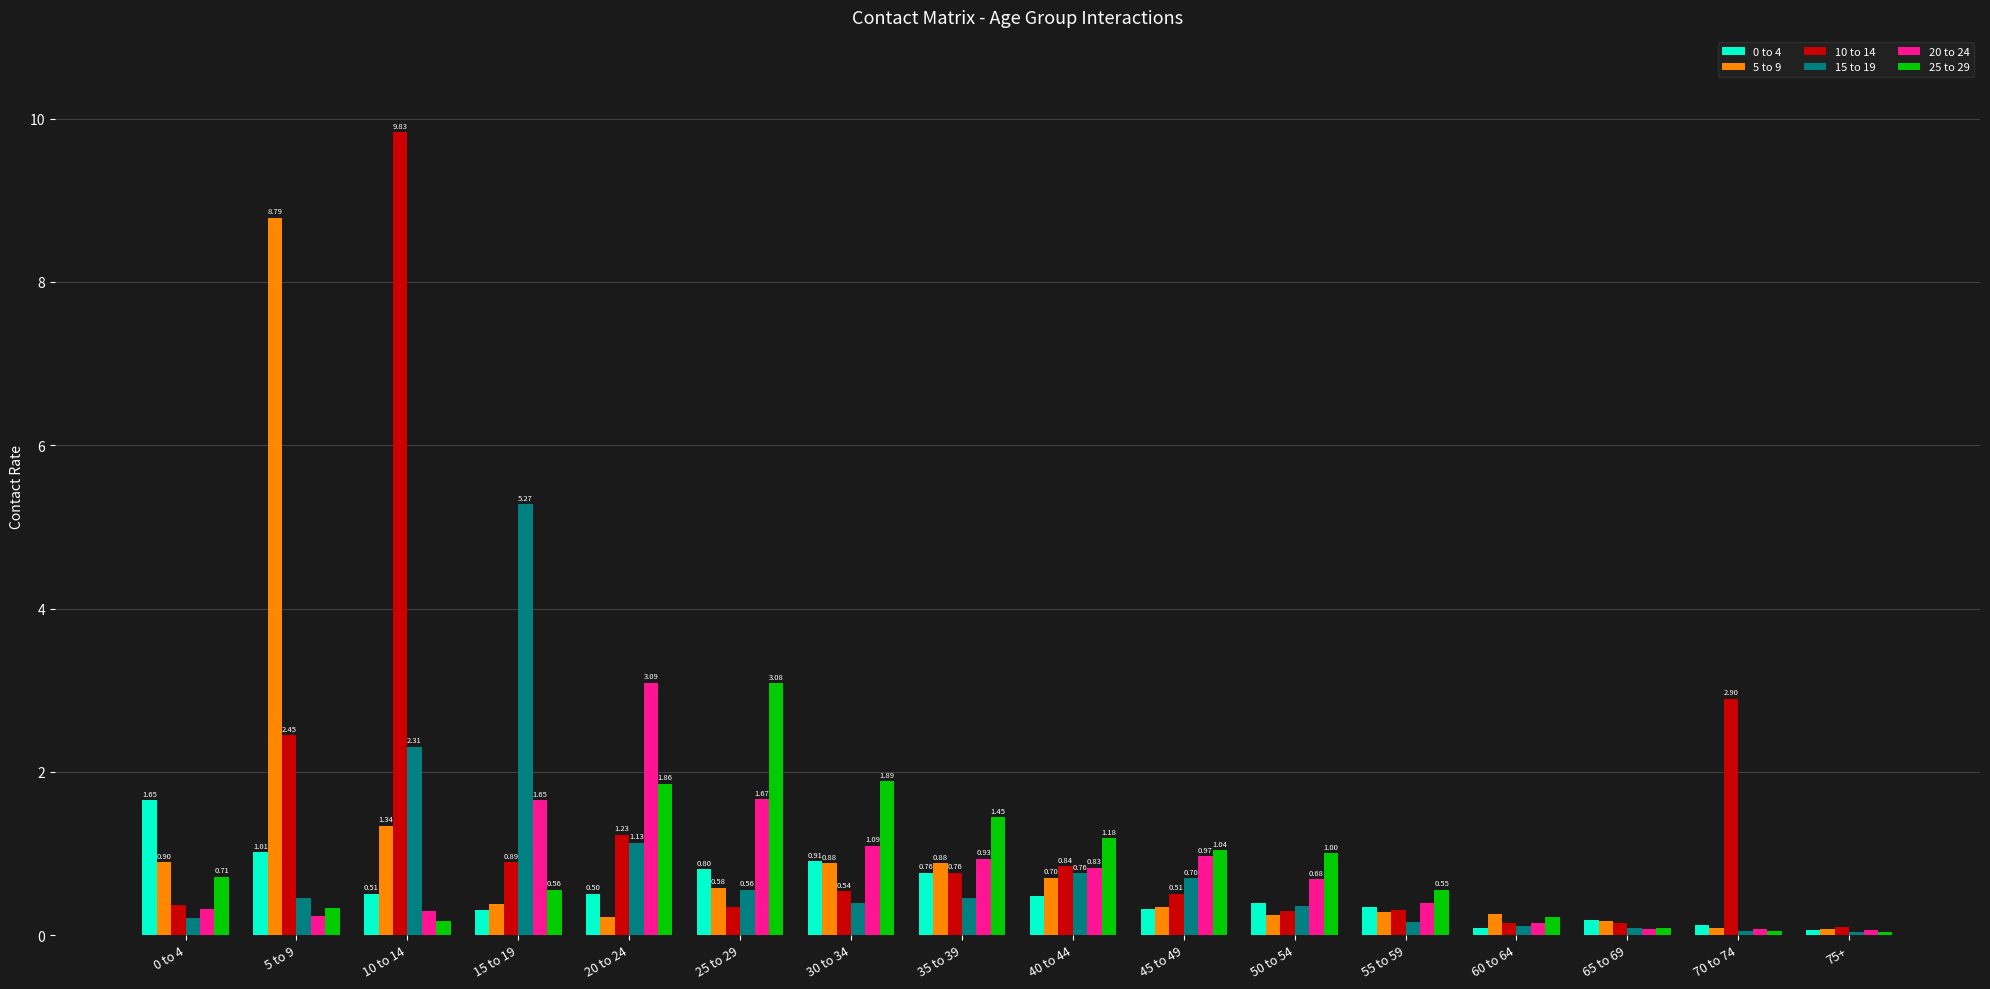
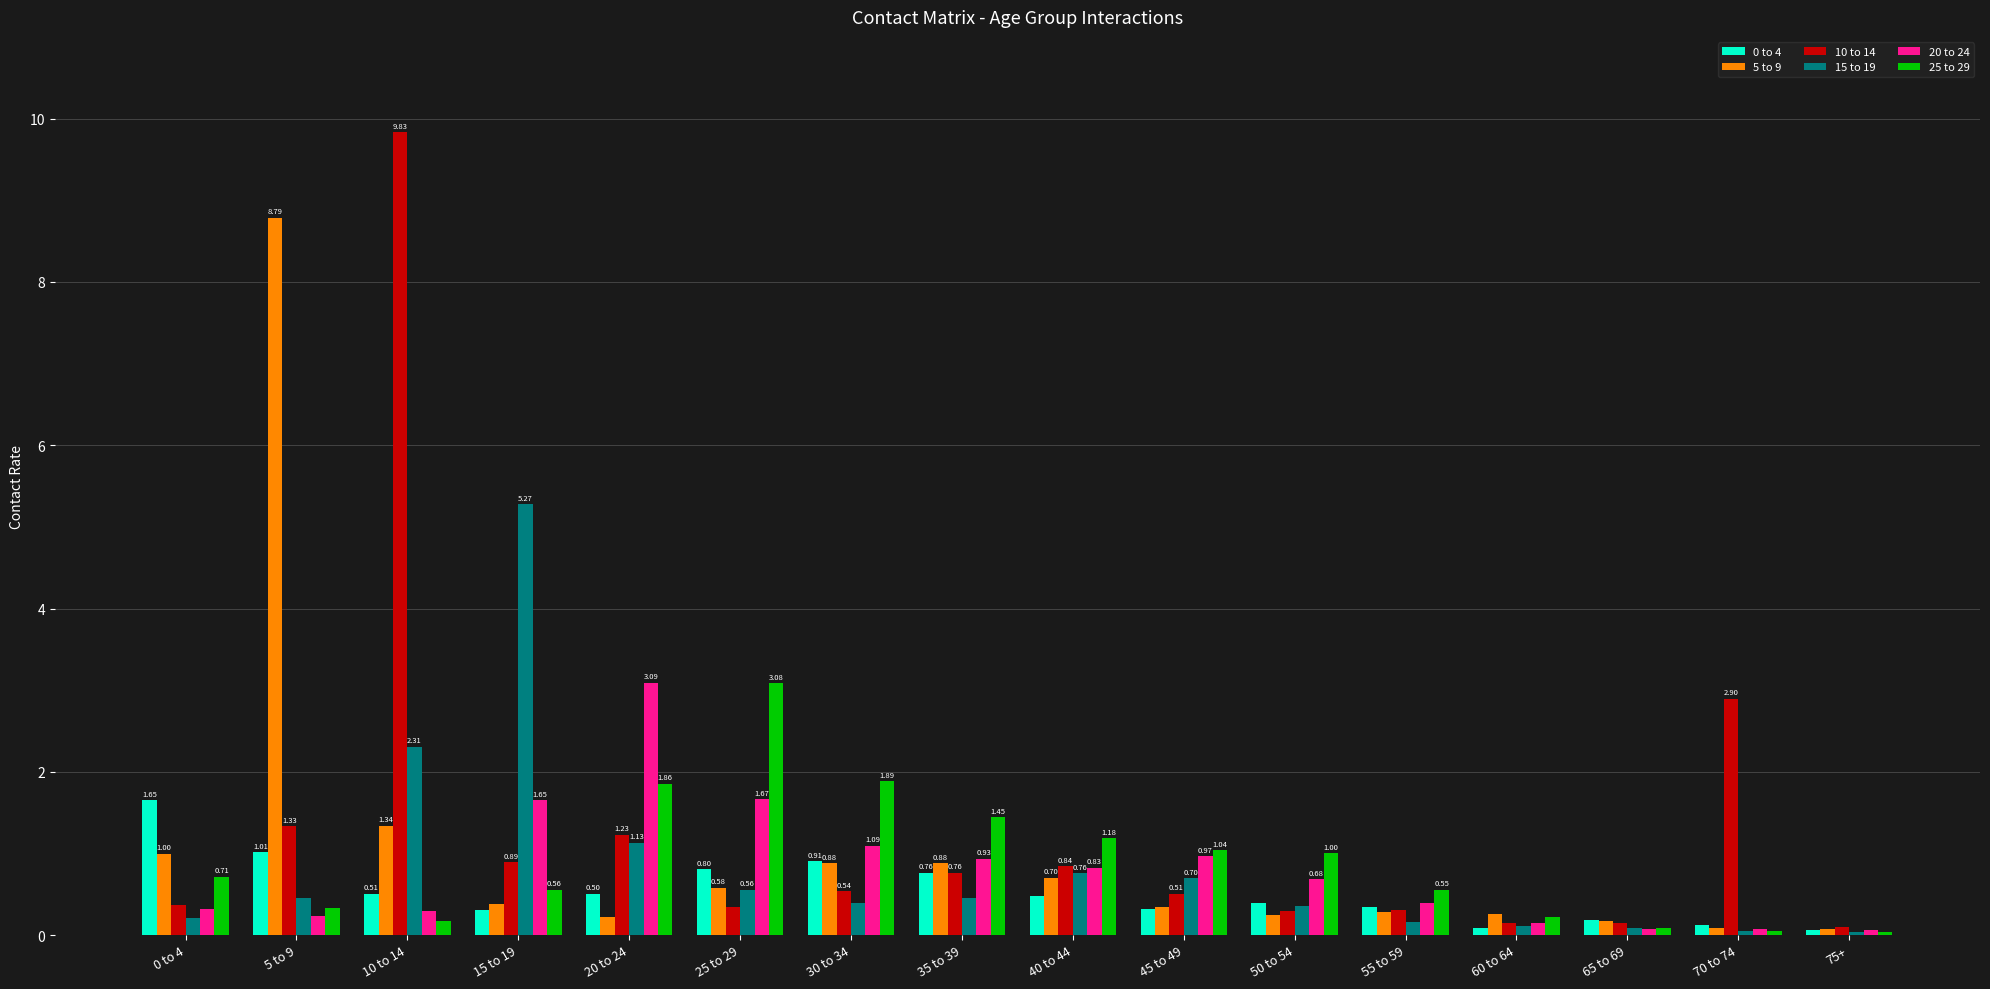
5 to 9, 0 to 4: 0.90 -> 1.00
10 to 14, 5 to 9: 2.45 -> 1.33
